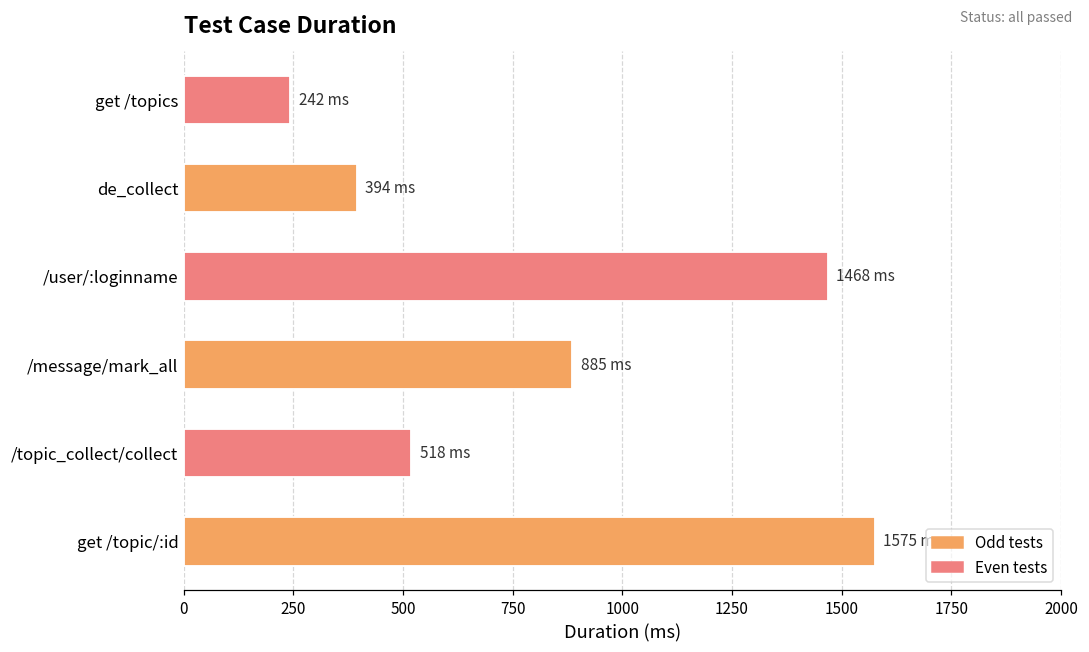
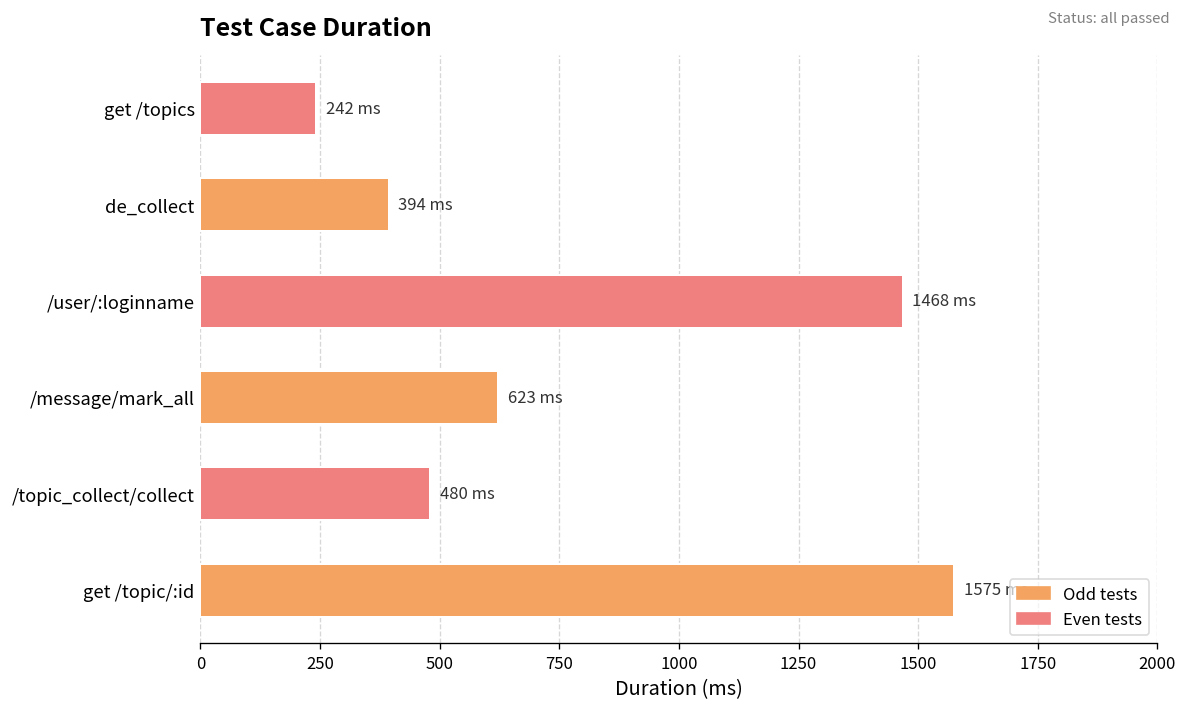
/message/mark_all: 885 -> 623
/topic_collect/collect: 518 -> 480
